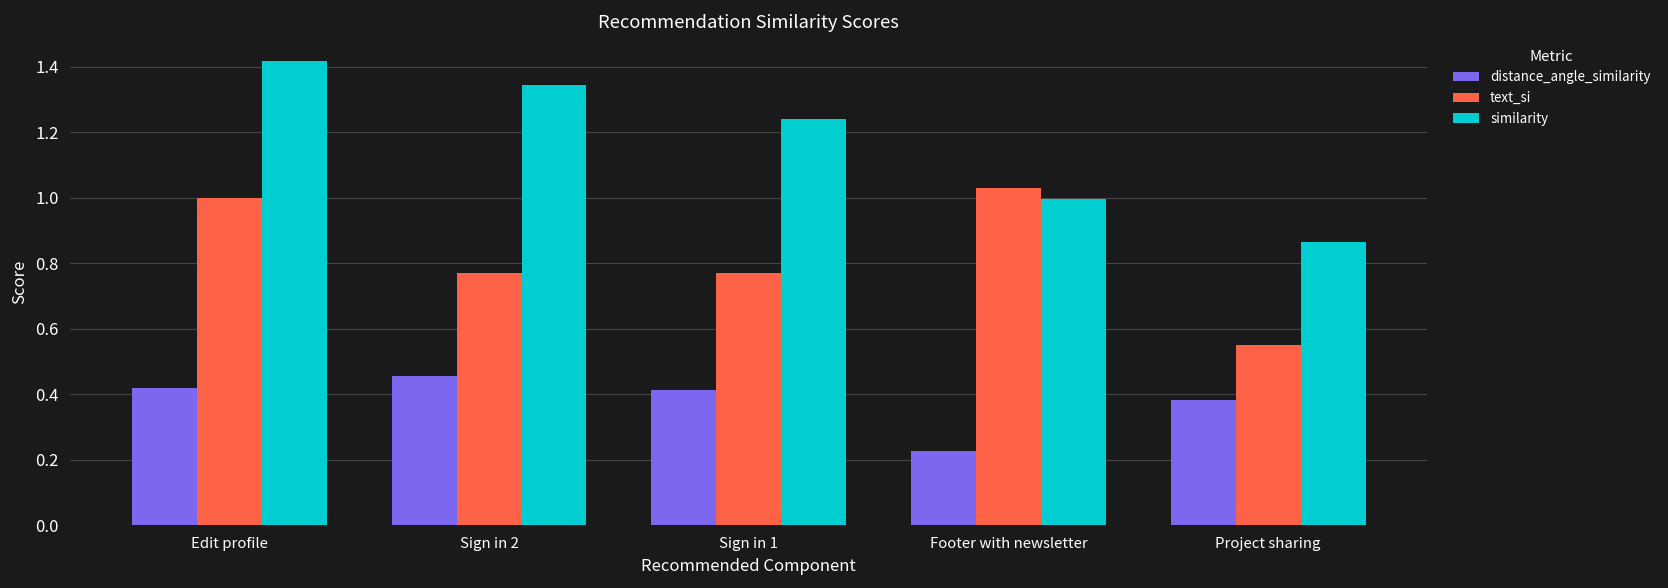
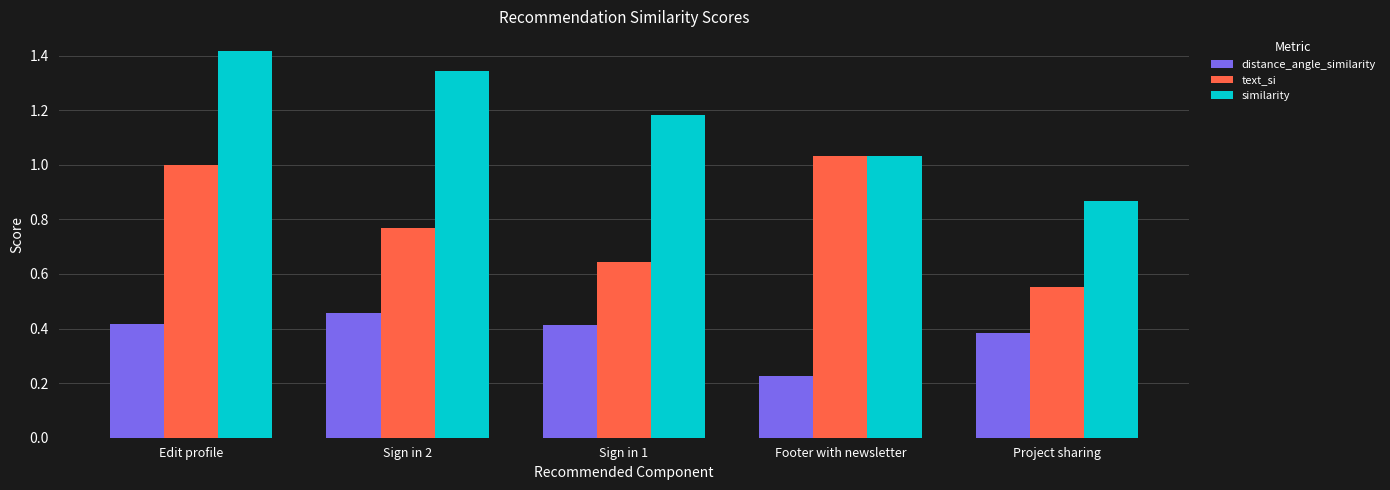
text_si, Sign in 1: 0.77 -> 0.65
similarity, Sign in 1: 1.24 -> 1.18
similarity, Footer with newsletter: 1.00 -> 1.03
